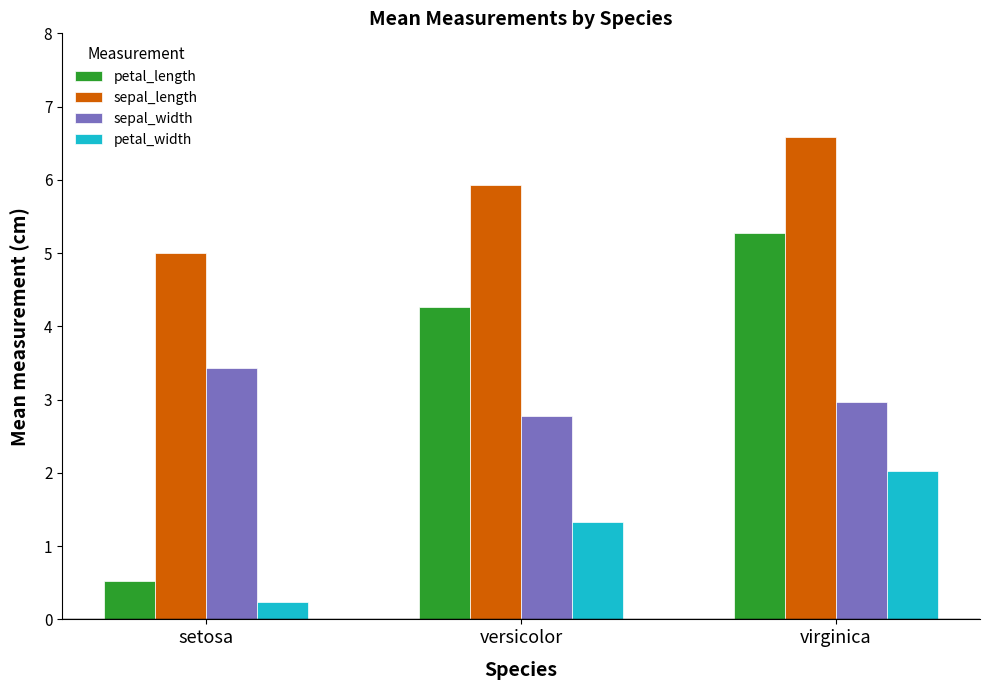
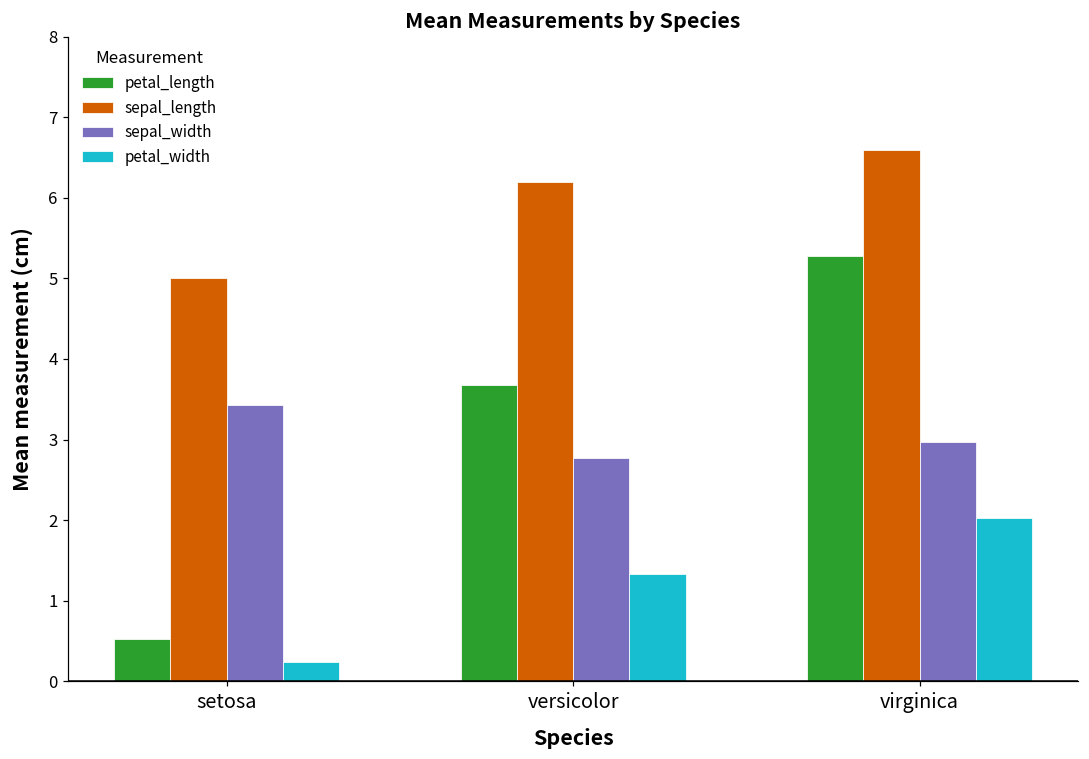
petal_length, versicolor: 4.3 -> 3.7
sepal_length, versicolor: 5.9 -> 6.2
